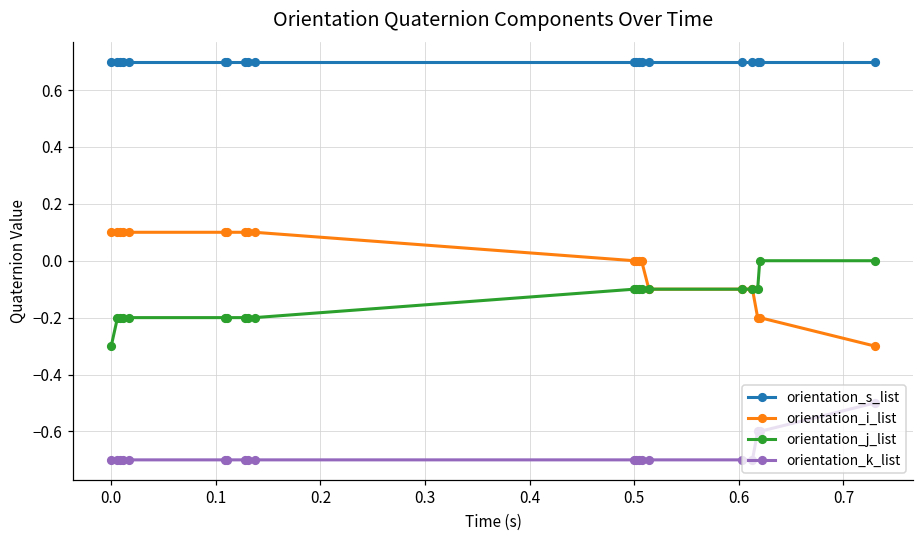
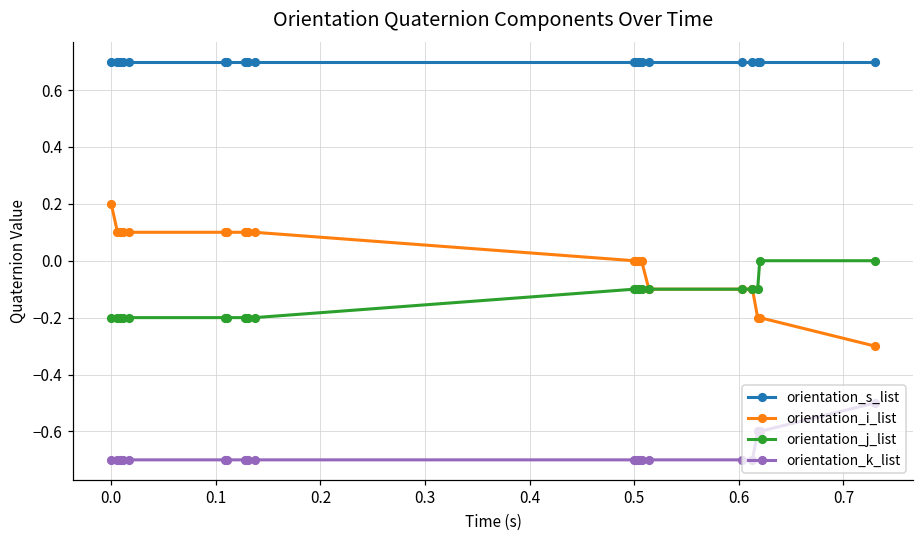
orientation_i_list, 0.0: 0.1 -> 0.2
orientation_j_list, 0.0: -0.3 -> -0.2
